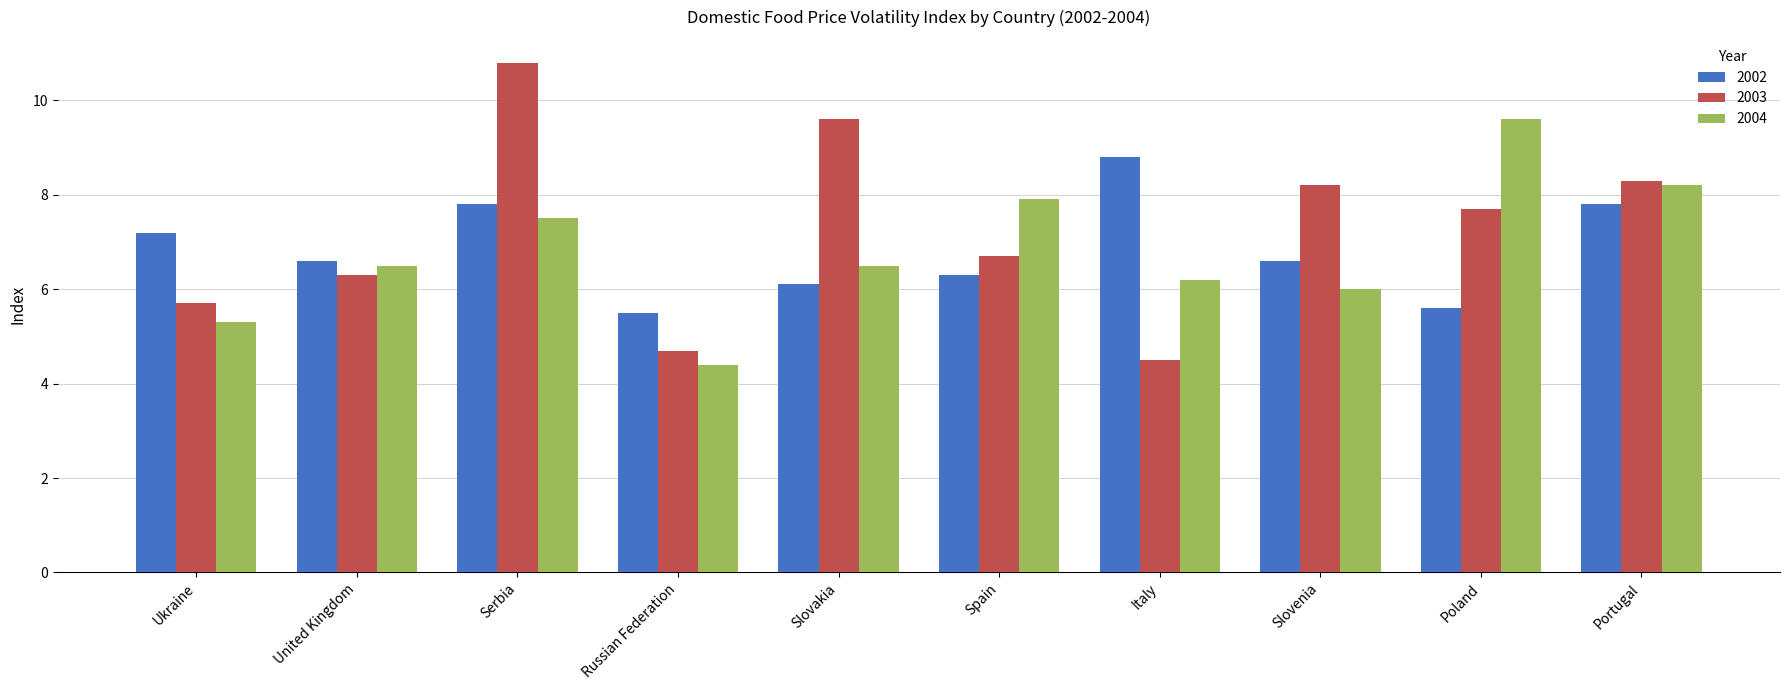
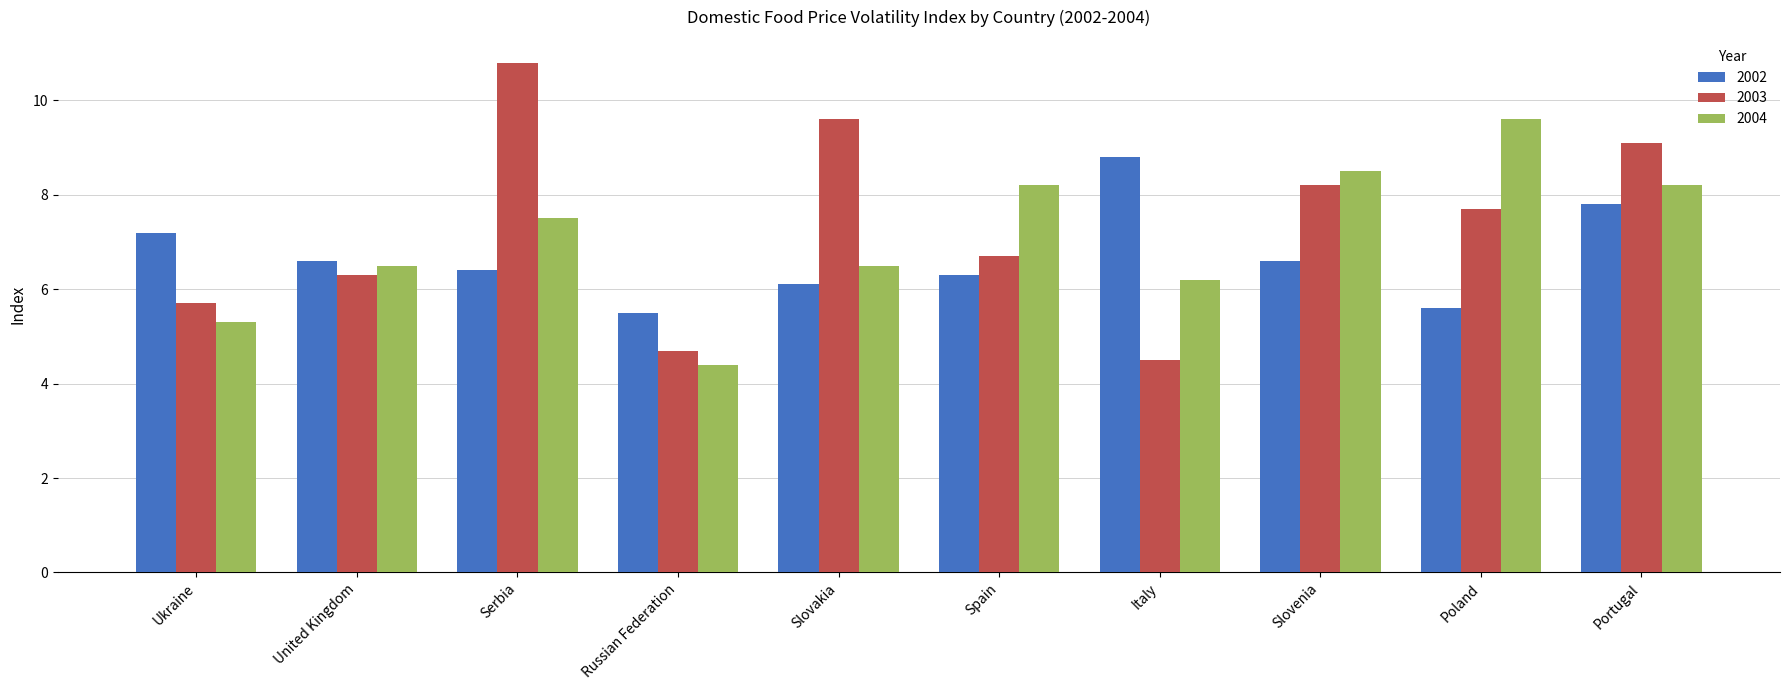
2002, Serbia: 7.8 -> 6.4
2004, Spain: 7.9 -> 8.2
2004, Slovenia: 6.0 -> 8.5
2003, Portugal: 8.3 -> 9.1
